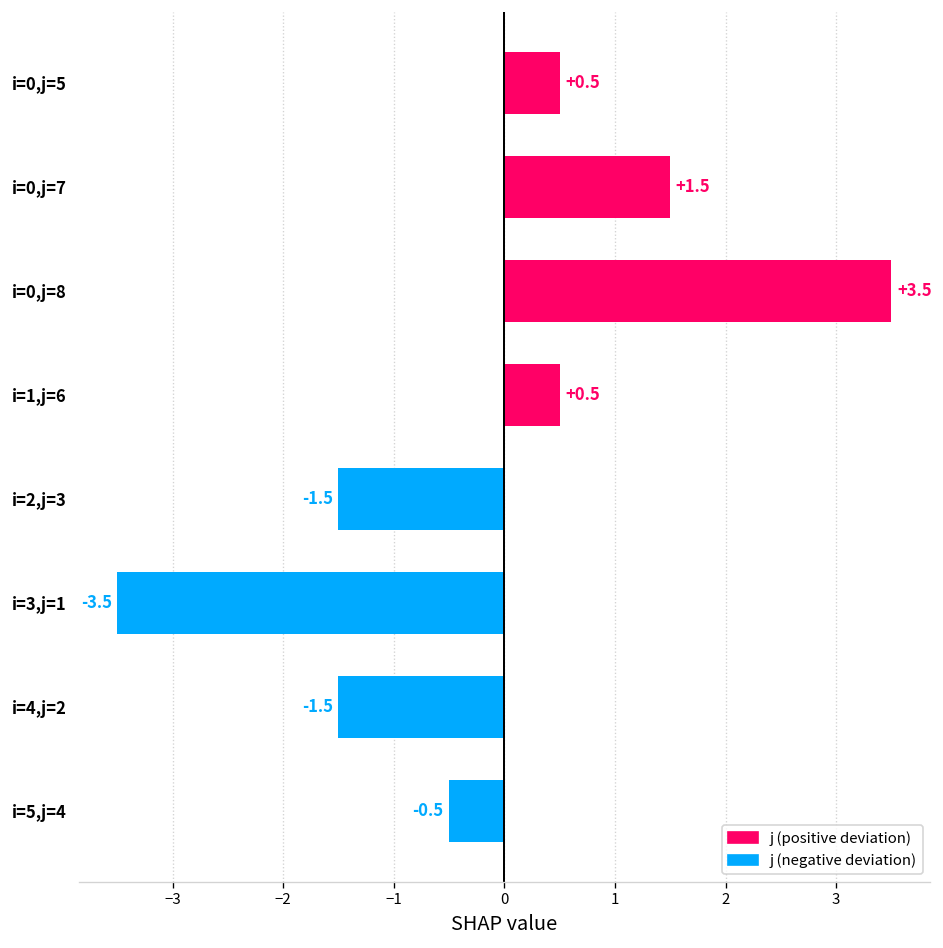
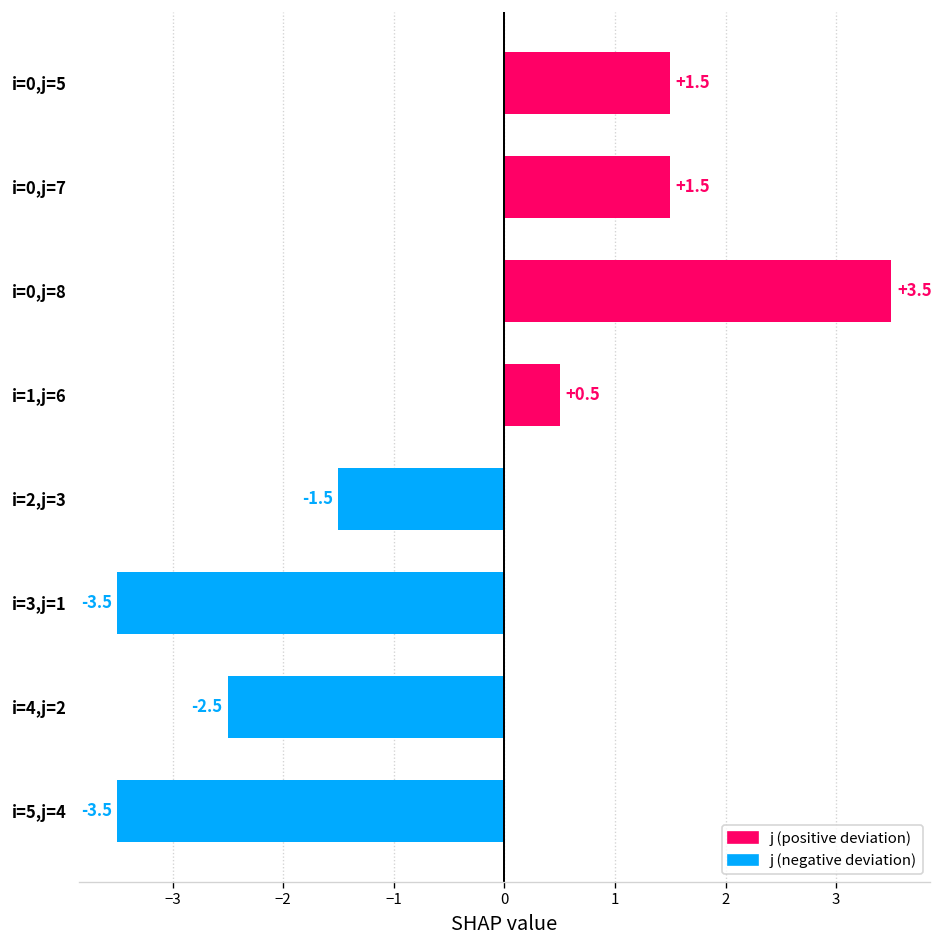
i=0,j=5: +0.5 -> +1.5
i=4,j=2: -1.5 -> -2.5
i=5,j=4: -0.5 -> -3.5
